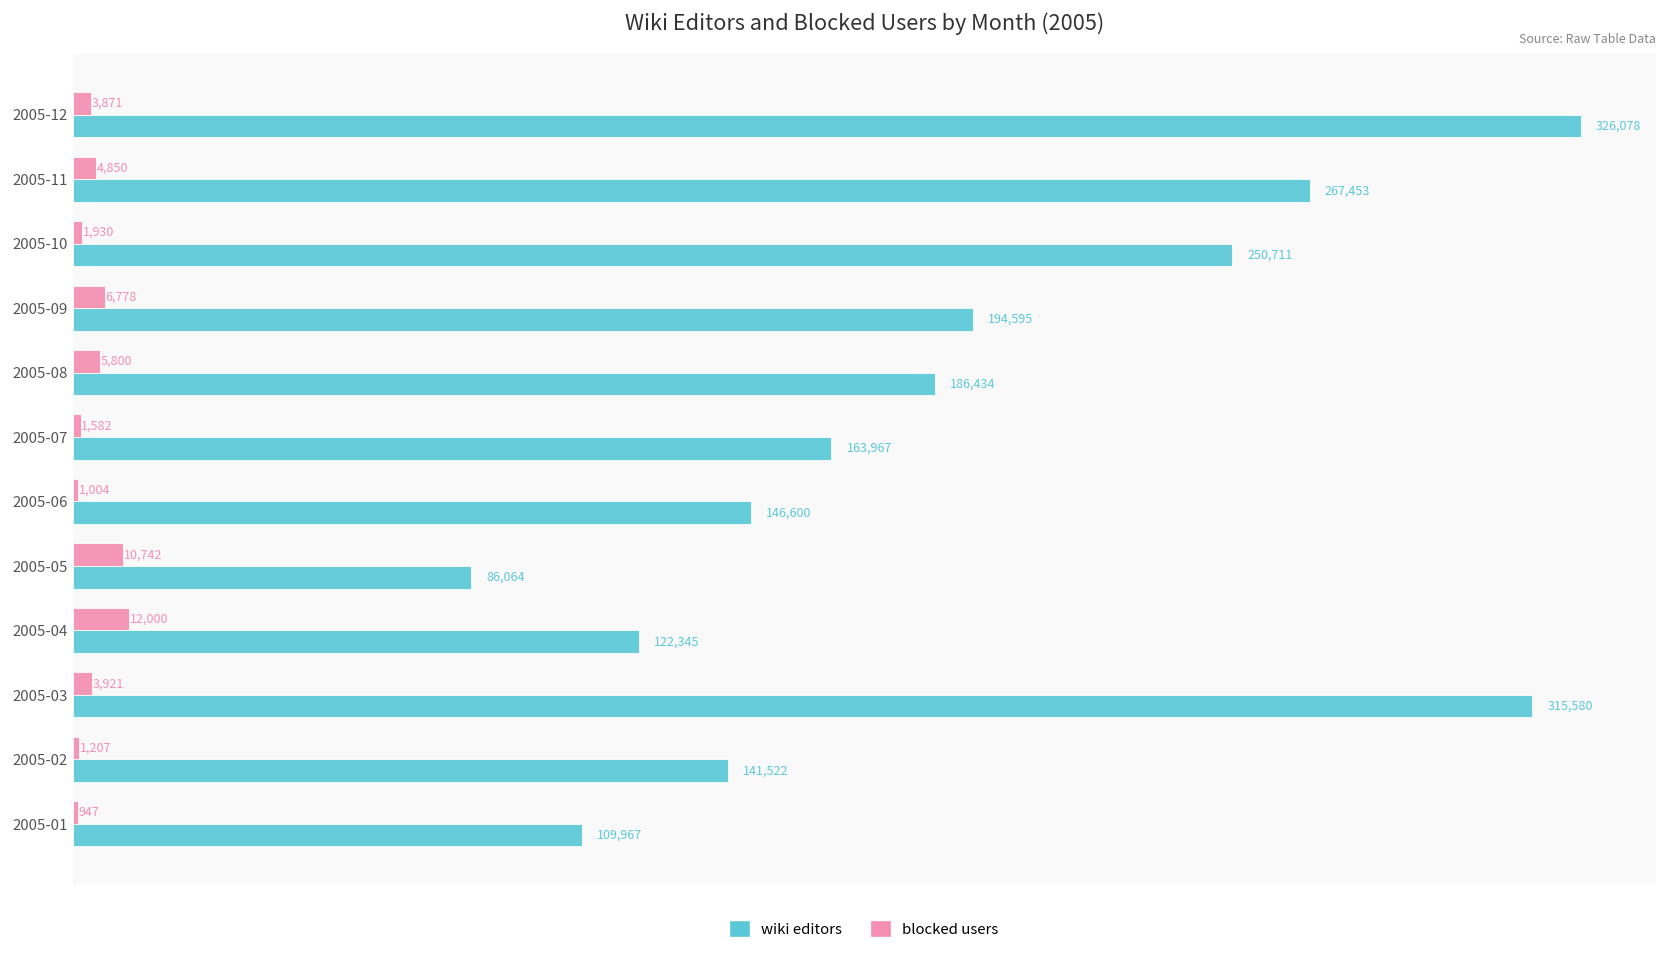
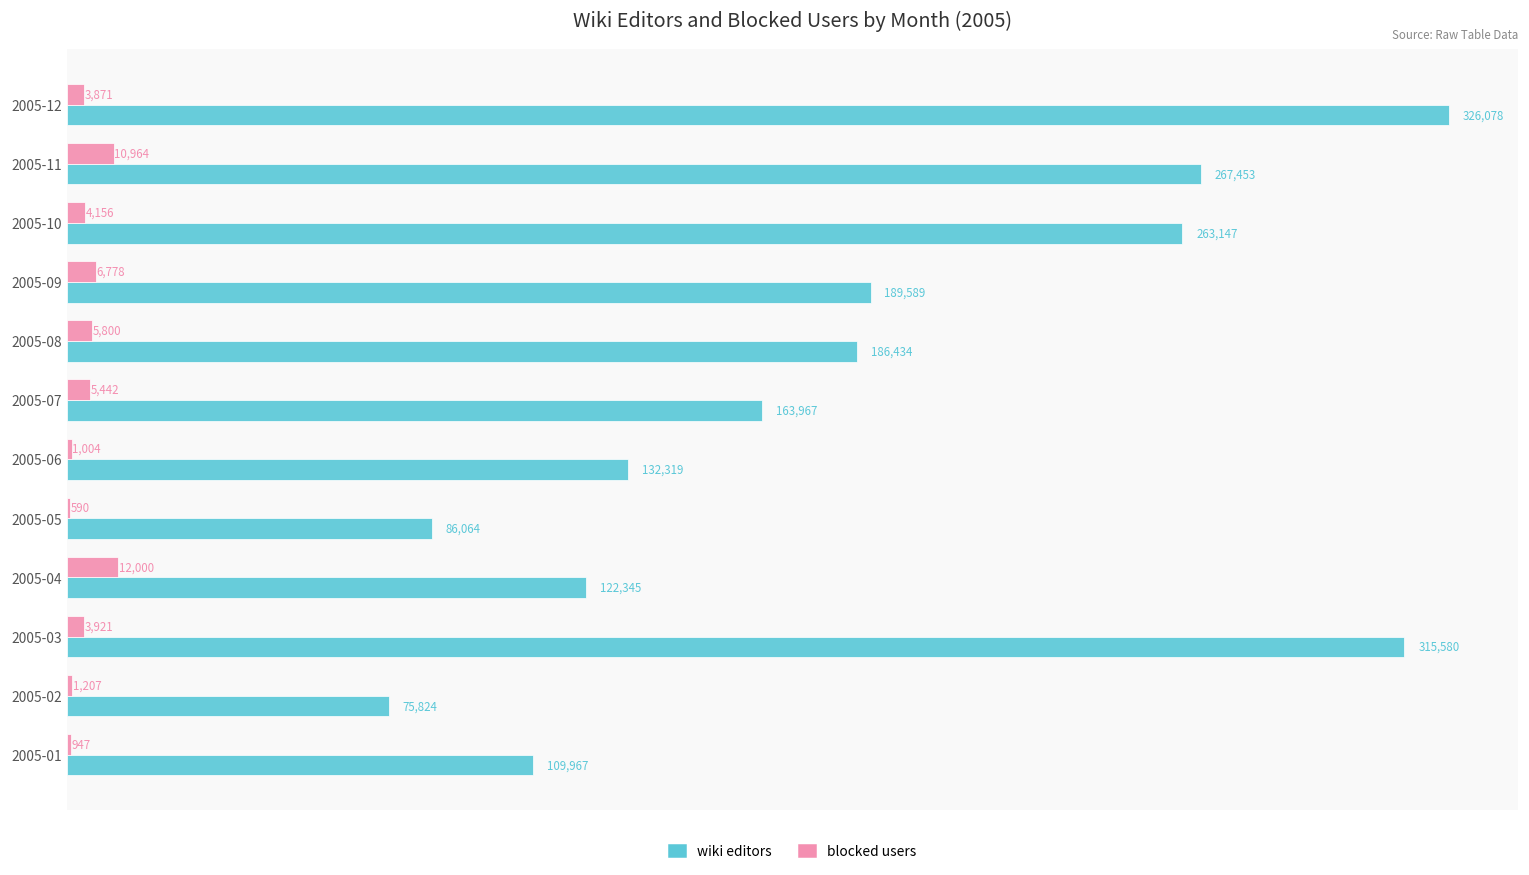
blocked users, 2005-11: 4,850 -> 10,964
blocked users, 2005-10: 1,930 -> 4,156
wiki editors, 2005-10: 250,711 -> 263,147
wiki editors, 2005-09: 194,595 -> 189,589
blocked users, 2005-07: 1,582 -> 5,442
wiki editors, 2005-06: 146,600 -> 132,319
blocked users, 2005-05: 10,742 -> 590
wiki editors, 2005-02: 141,522 -> 75,824
